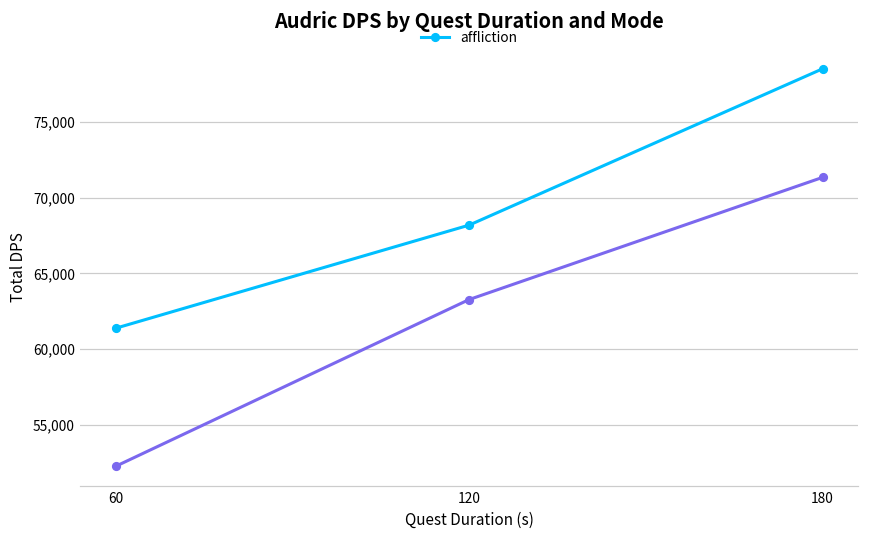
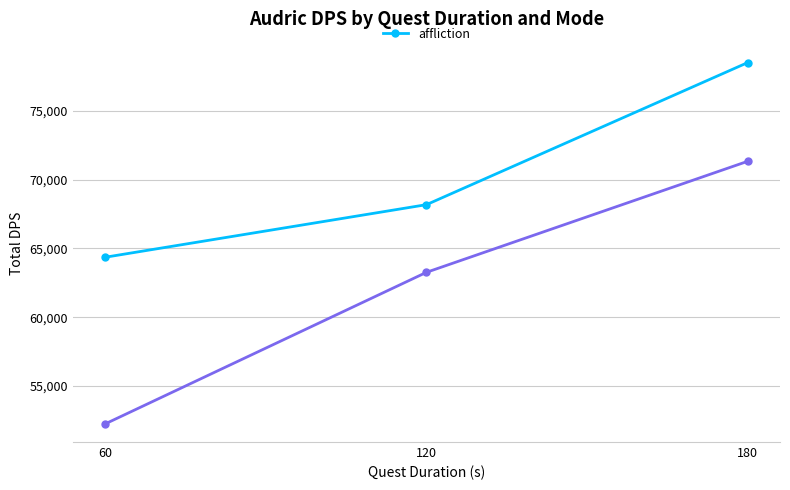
affliction, 60: 61,400 -> 64,400
